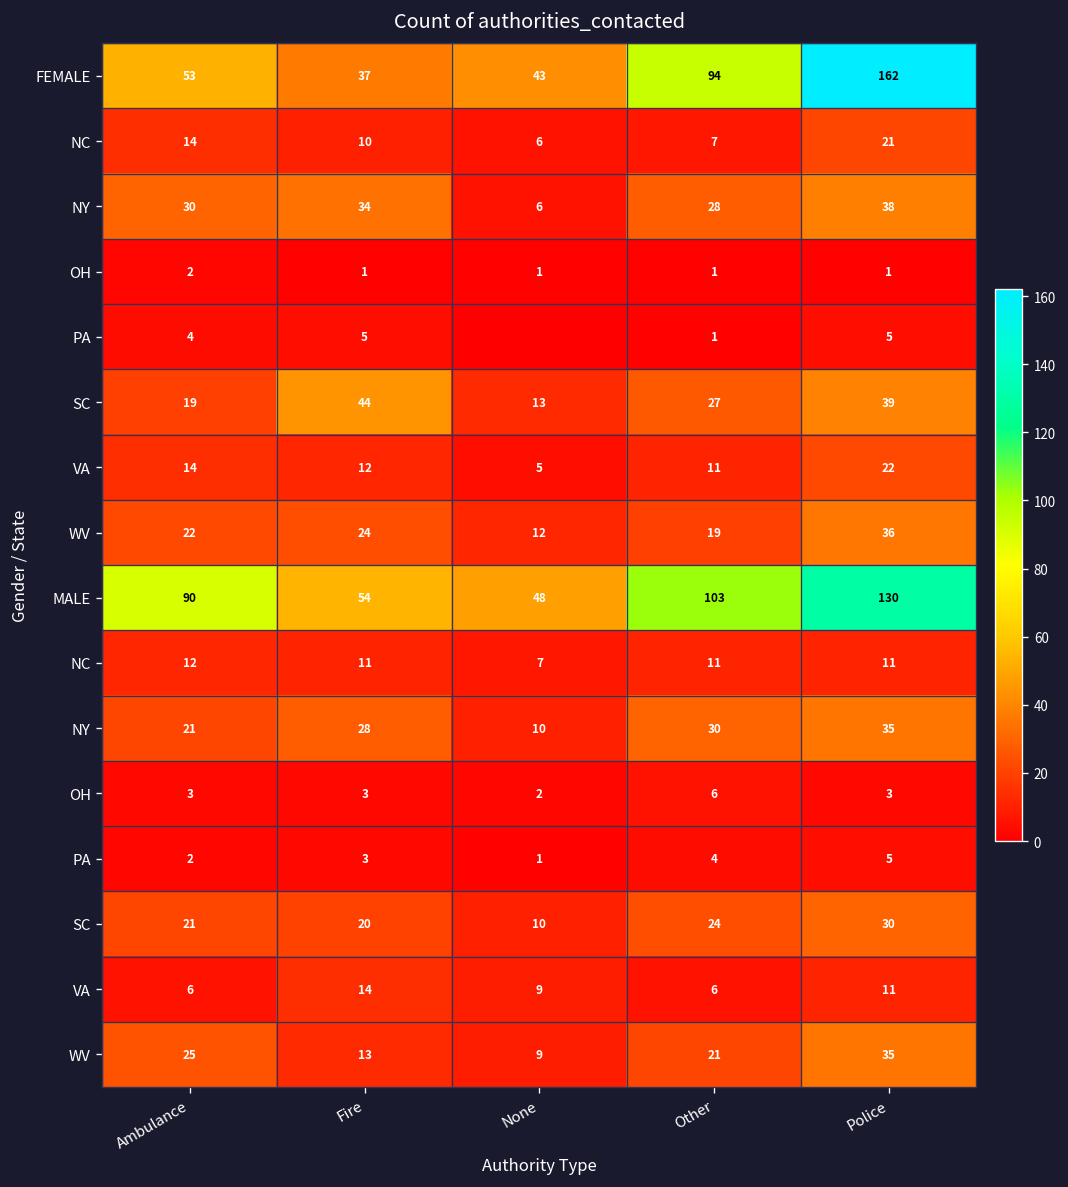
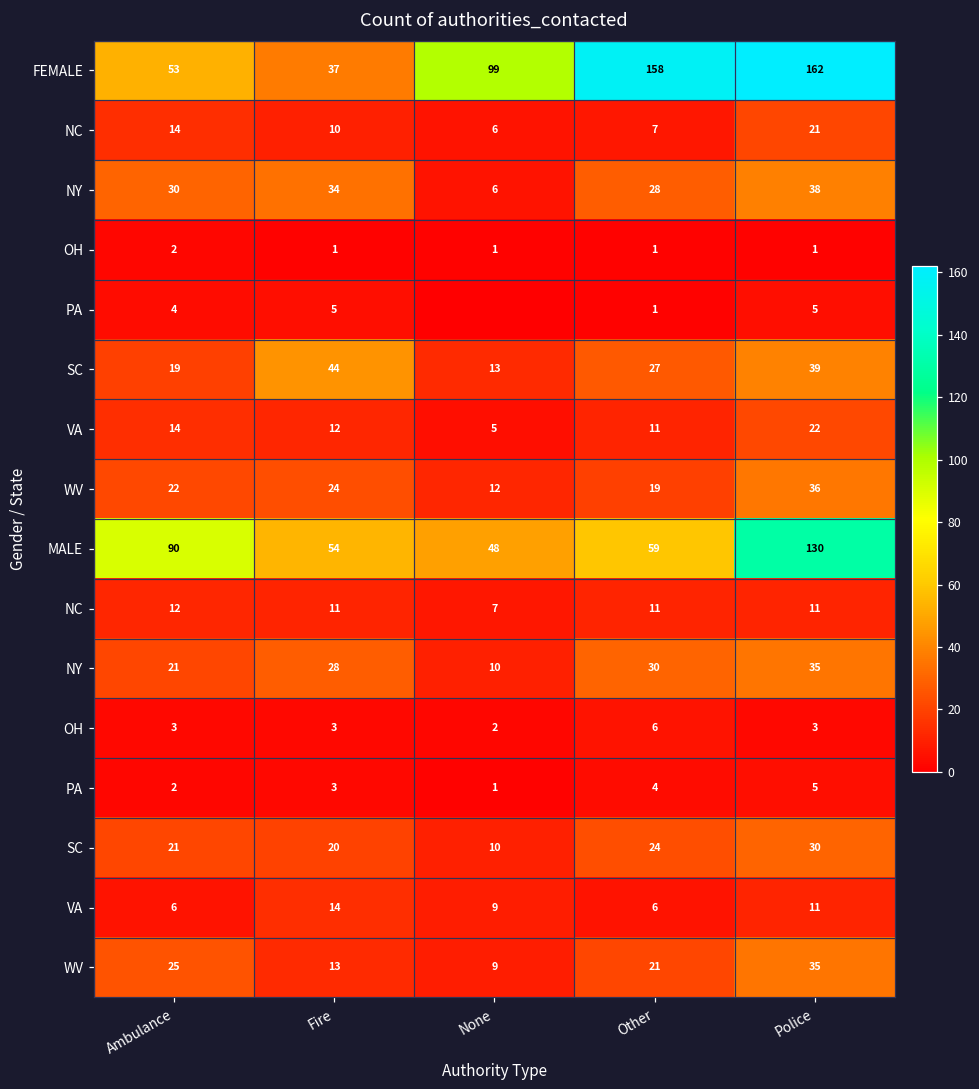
FEMALE, None: 43 -> 99
FEMALE, Other: 94 -> 158
MALE, Other: 103 -> 59
